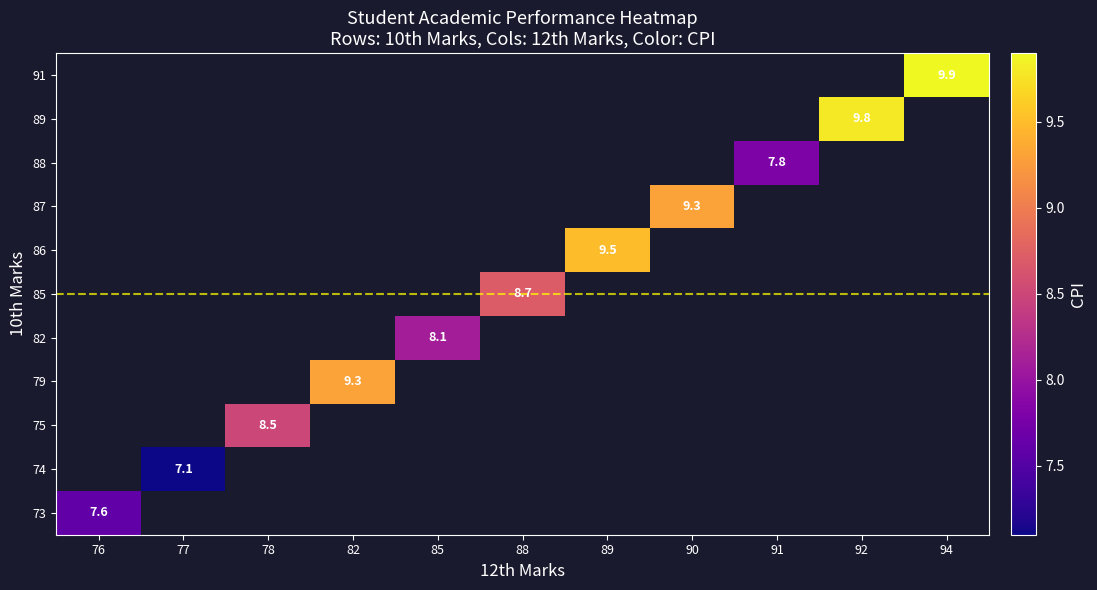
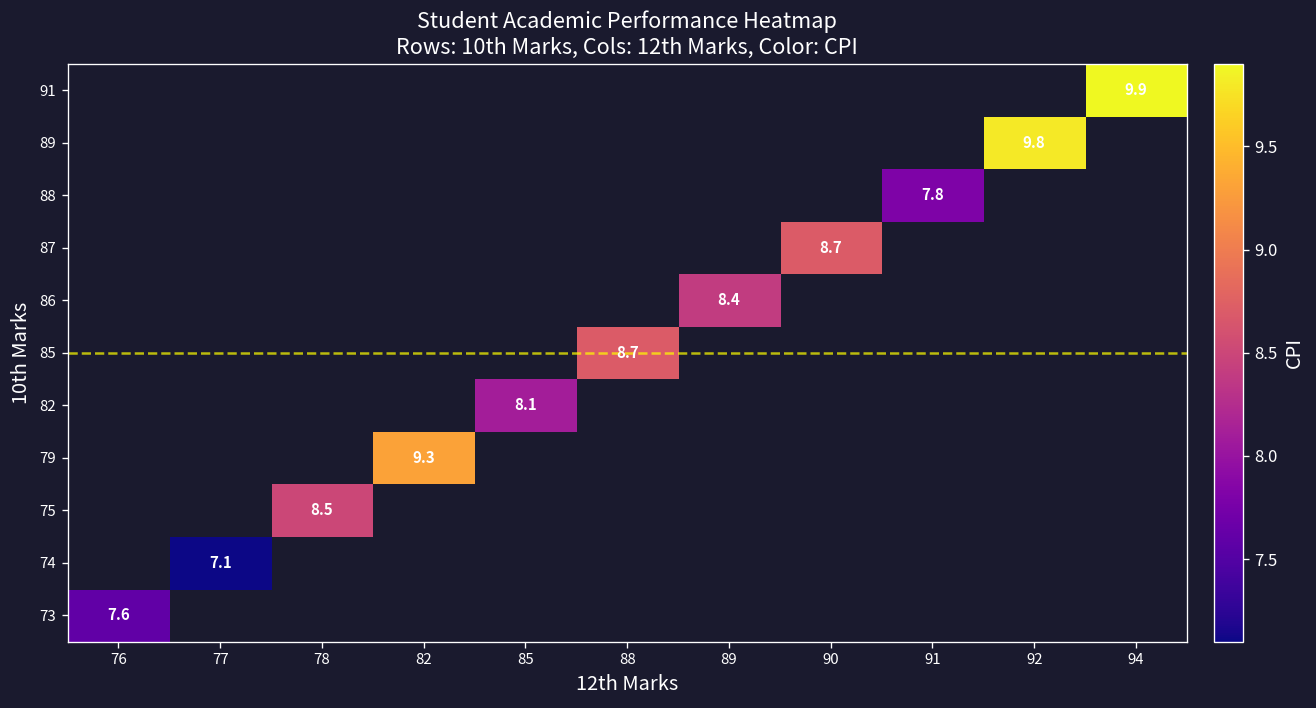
87, 90: 9.3 -> 8.7
86, 89: 9.5 -> 8.4
